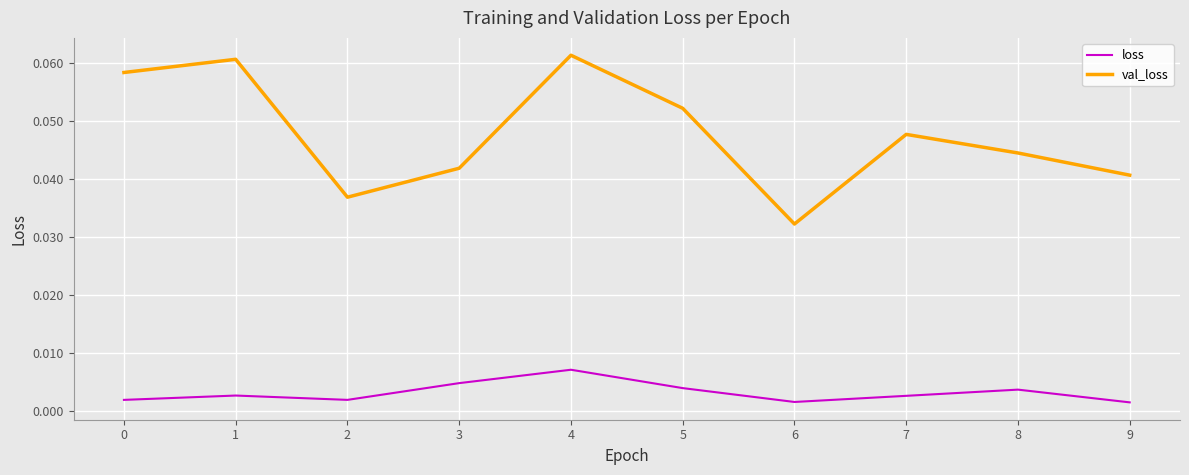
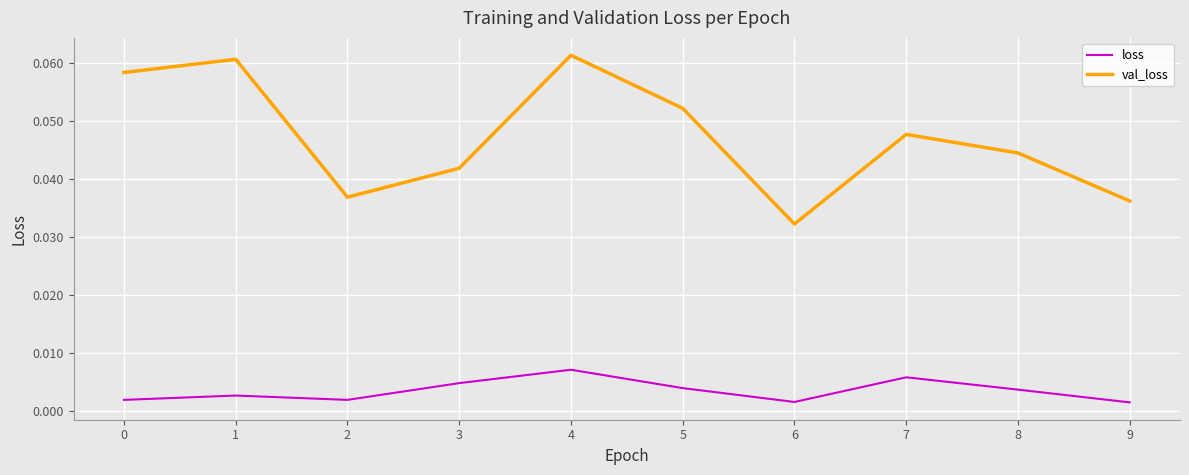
loss, 7: 0.003 -> 0.006
val_loss, 9: 0.041 -> 0.036
